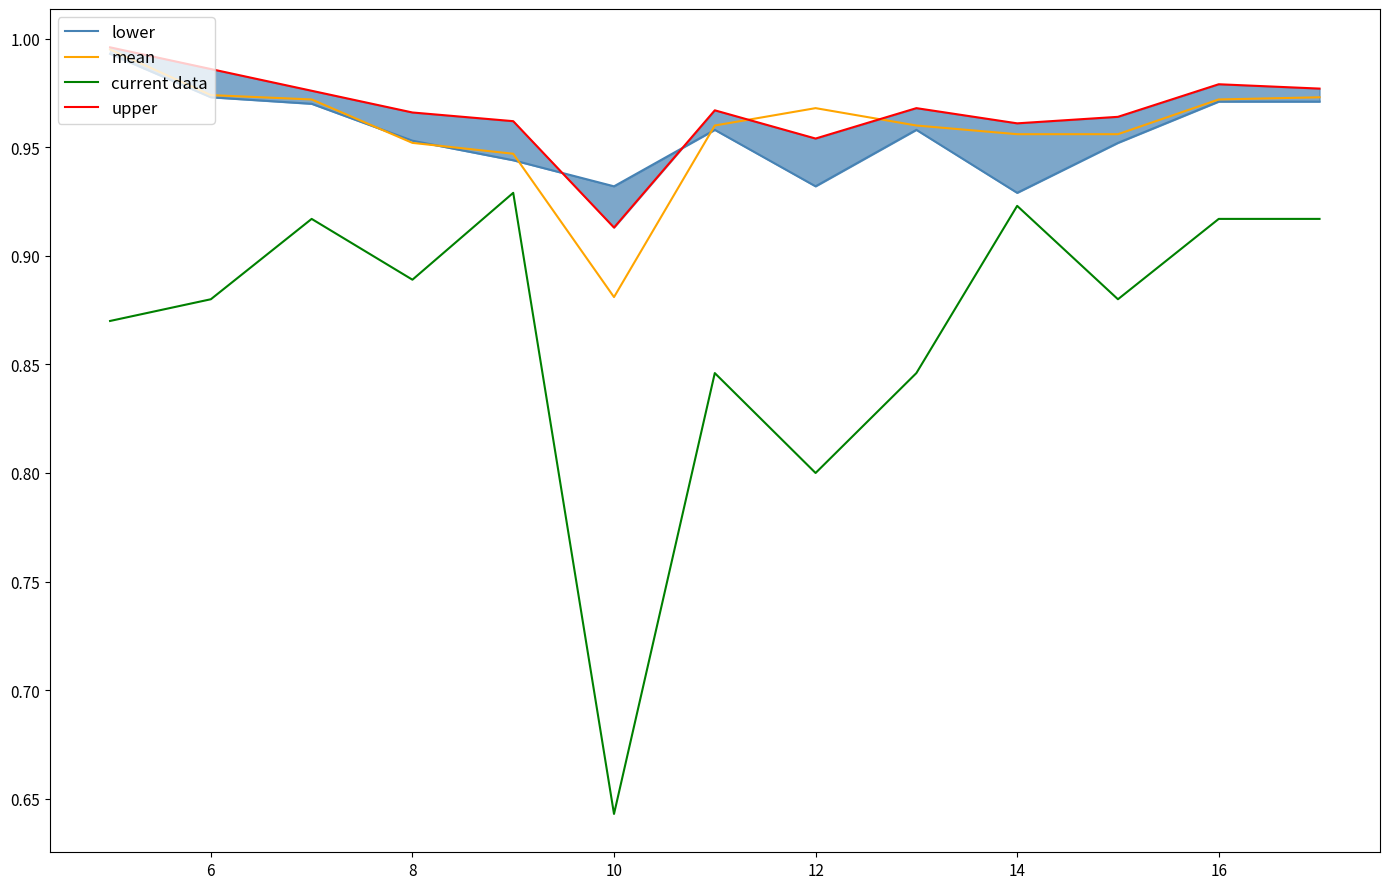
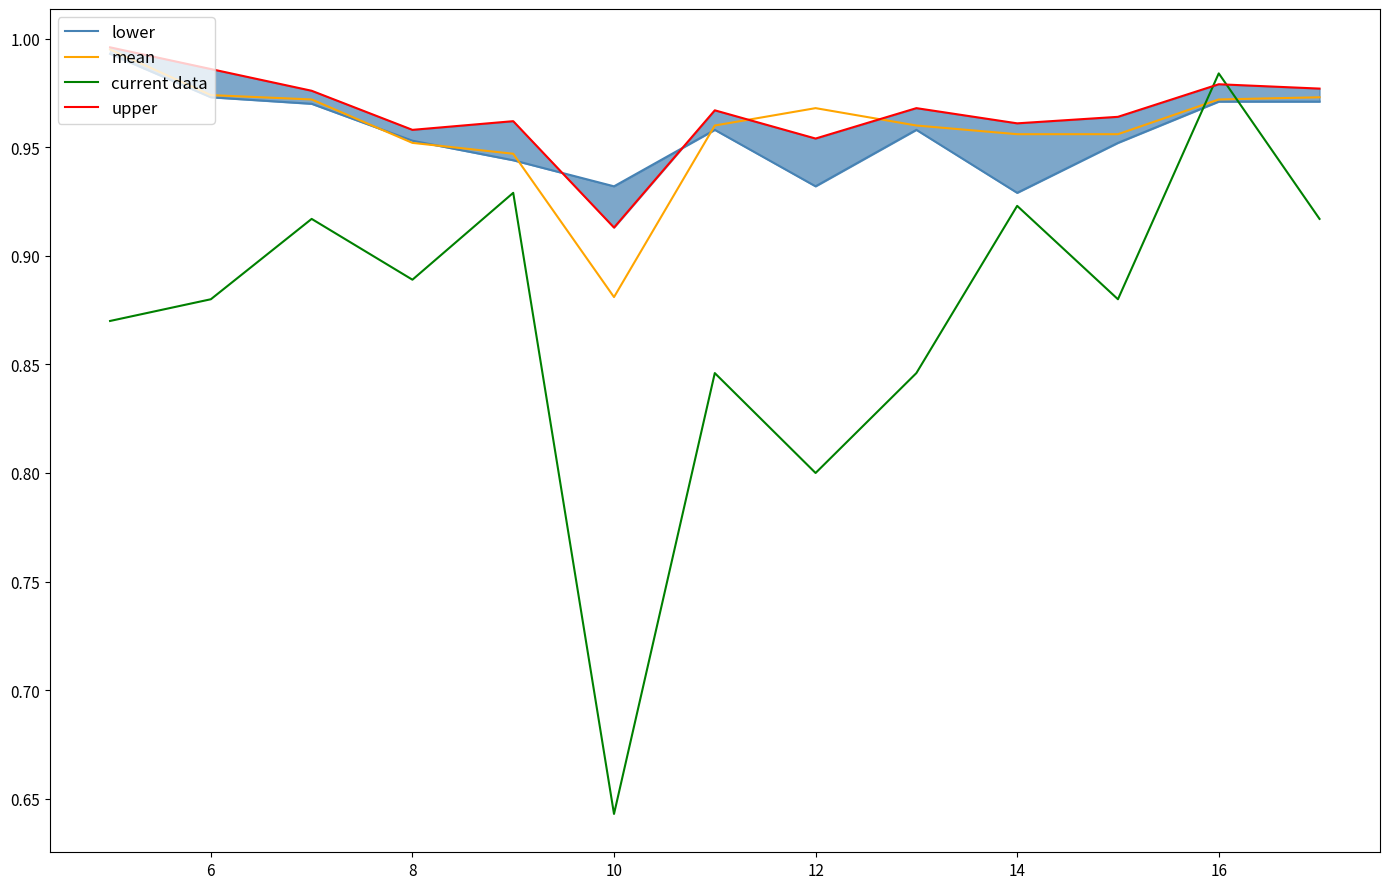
upper, 8: 0.966 -> 0.958
current data, 16: 0.917 -> 0.984
